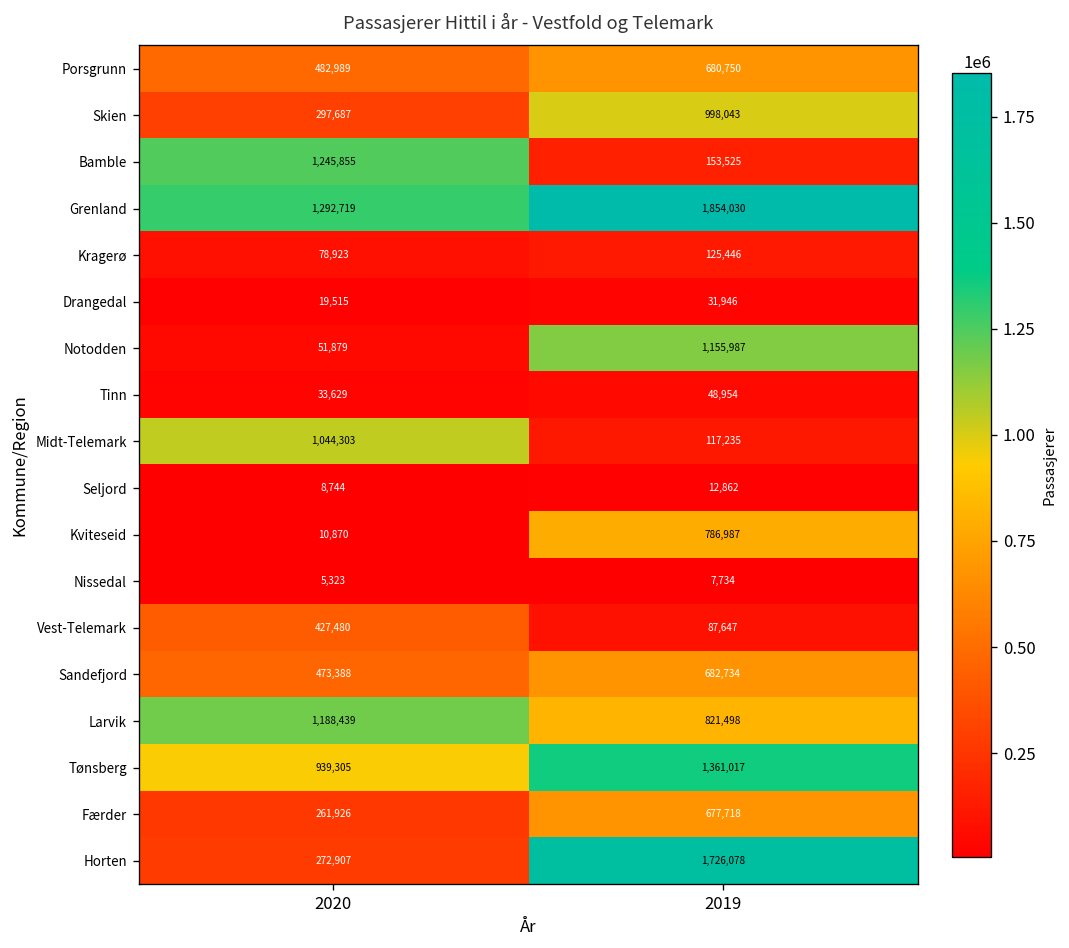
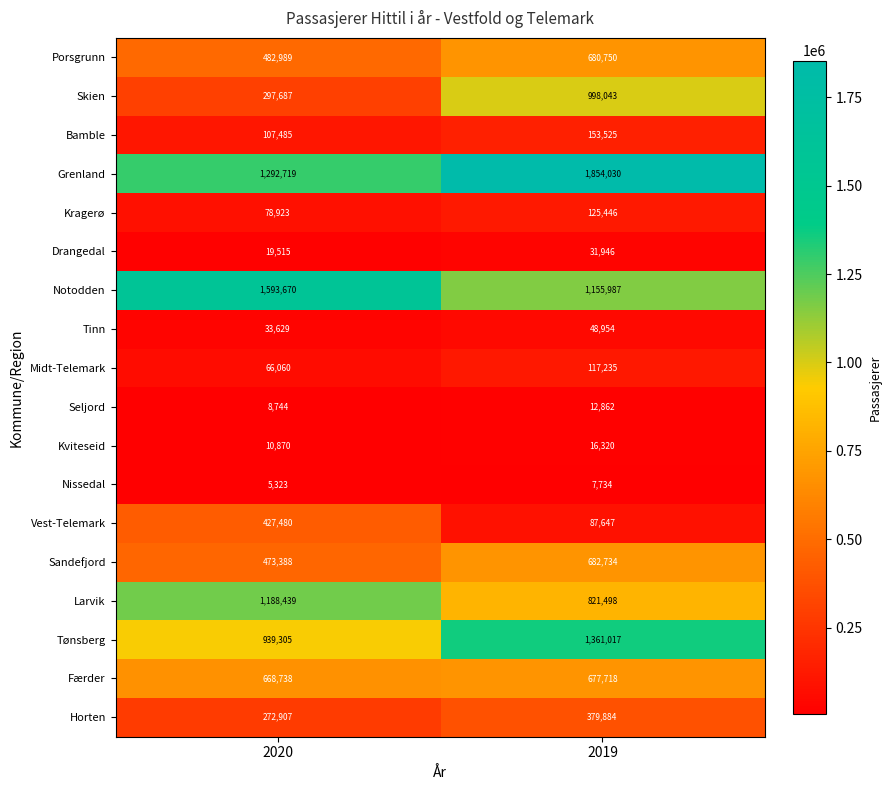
Bamble, 2020: 1,245,855 -> 107,485
Notodden, 2020: 51,879 -> 1,593,670
Midt-Telemark, 2020: 1,044,303 -> 66,060
Kviteseid, 2019: 786,987 -> 16,320
Færder, 2020: 261,926 -> 668,738
Horten, 2019: 1,726,078 -> 379,884
